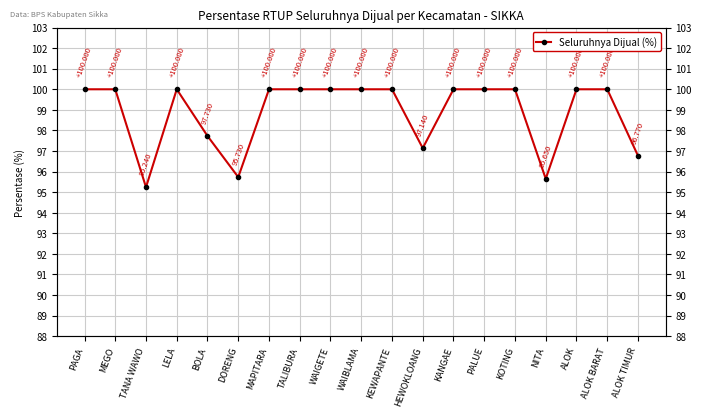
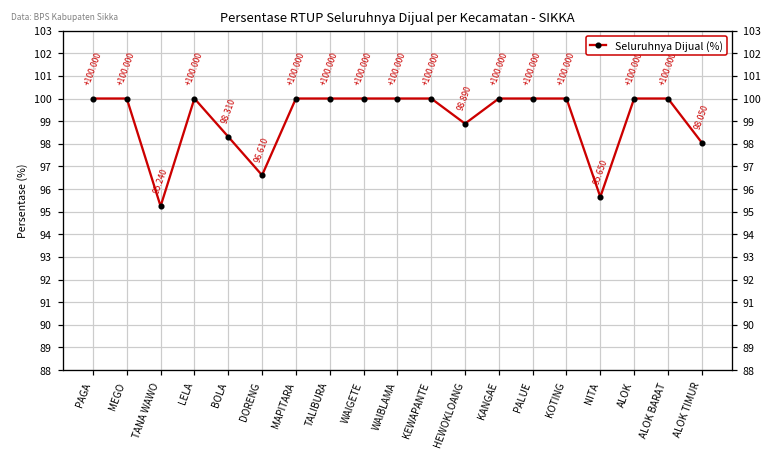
BOLA: 97.730 -> 98.310
DORENG: 95.730 -> 96.610
HEWOKLOANG: 97.140 -> 98.890
ALOK TIMUR: 96.770 -> 98.050
